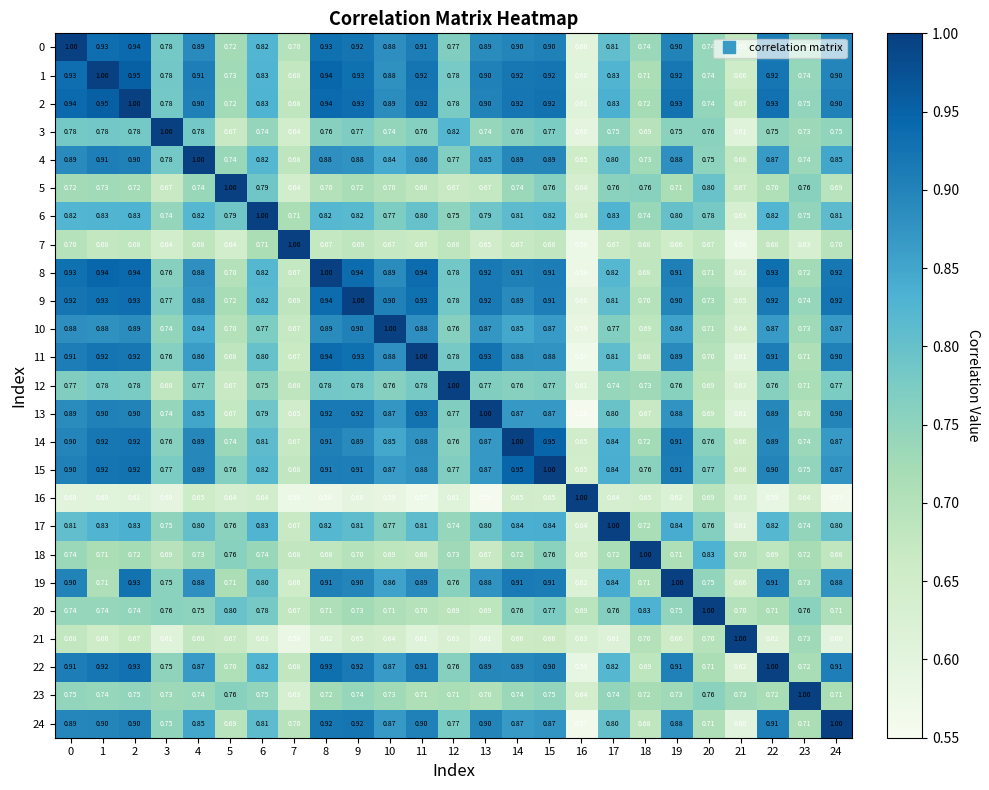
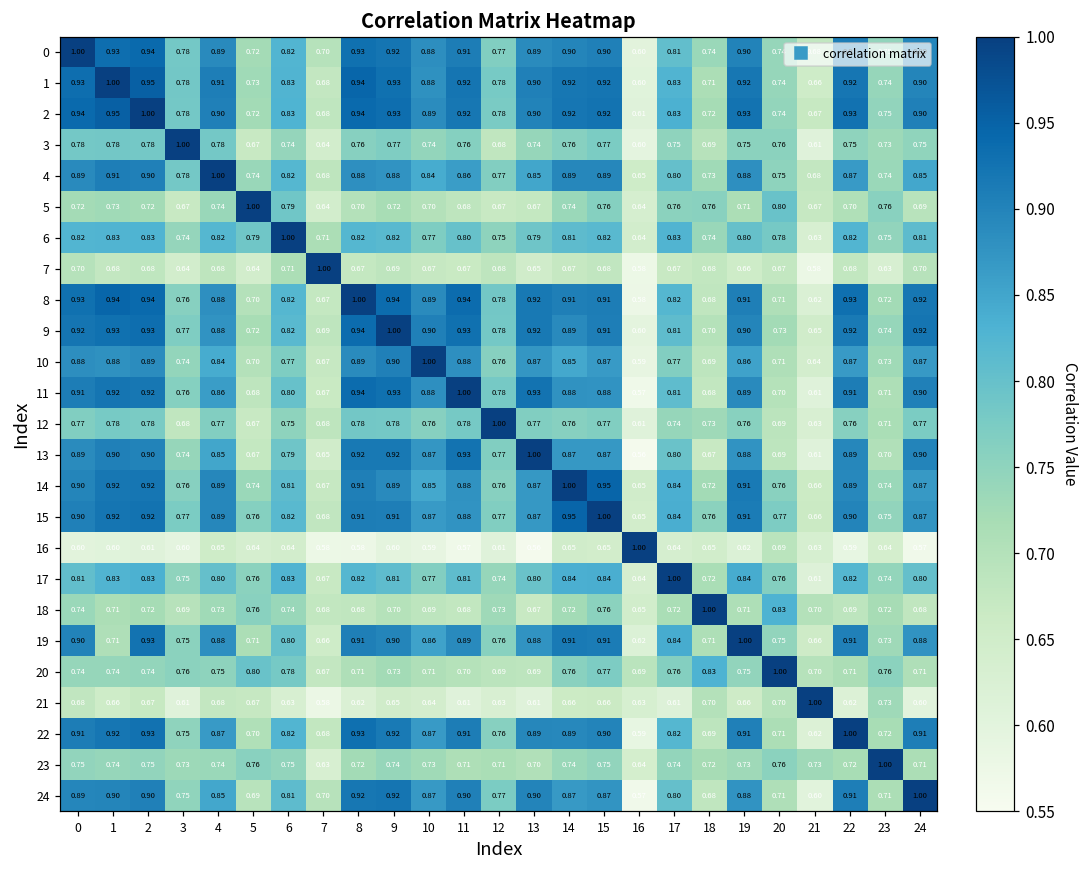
3, 12: 0.82 -> 0.68
